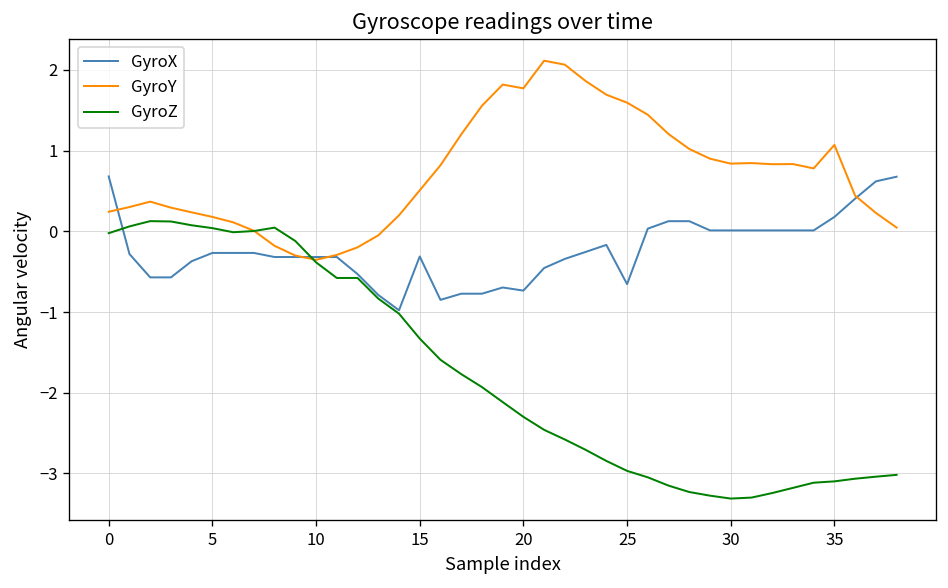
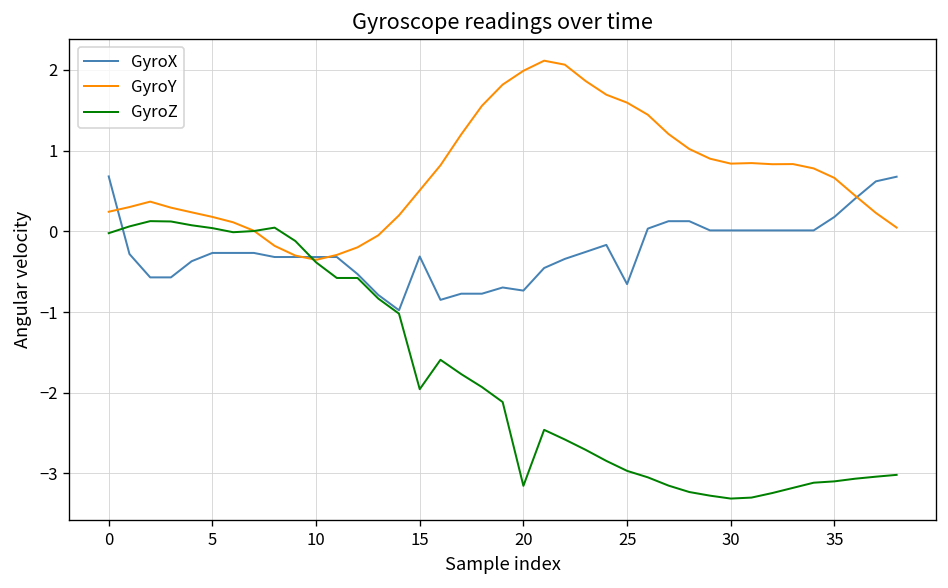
GyroZ, 15: -1.3 -> -2.0
GyroY, 20: 1.8 -> 2.0
GyroZ, 20: -2.3 -> -3.2
GyroY, 35: 1.1 -> 0.7
